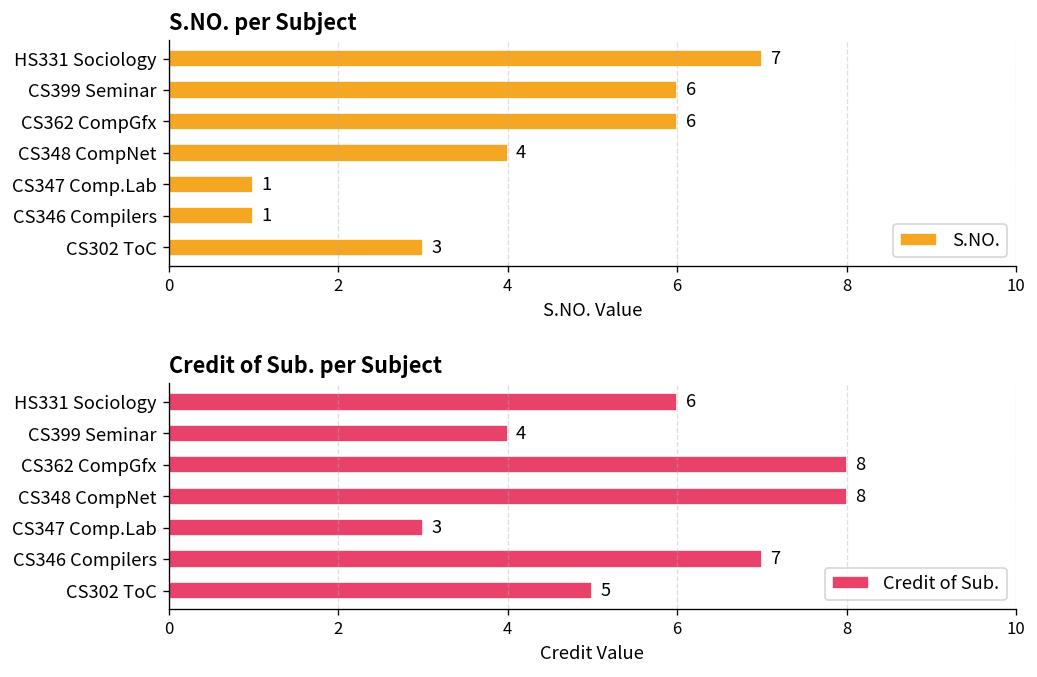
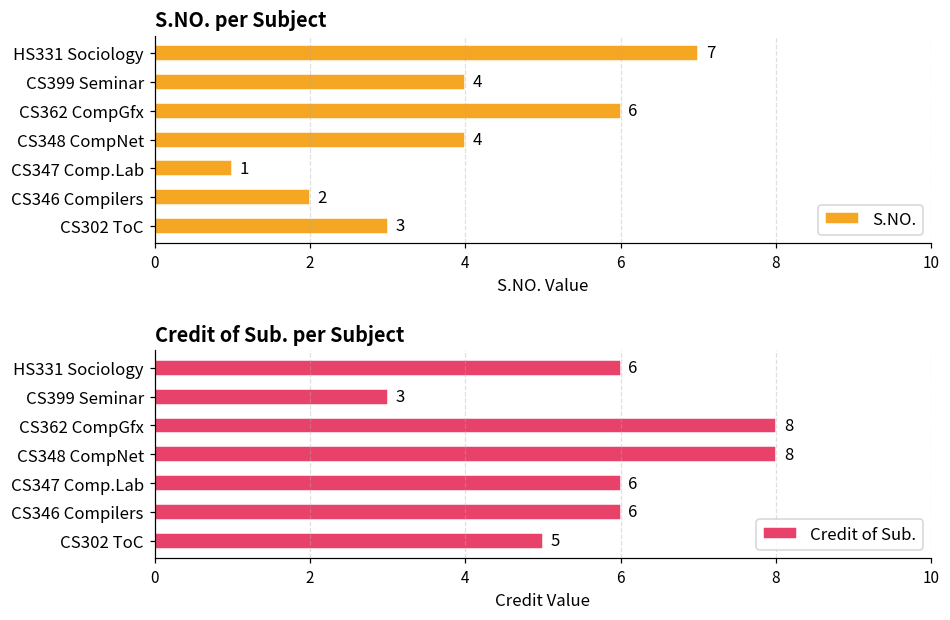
S.NO. per Subject, CS399 Seminar: 6 -> 4
S.NO. per Subject, CS346 Compilers: 1 -> 2
Credit of Sub. per Subject, CS399 Seminar: 4 -> 3
Credit of Sub. per Subject, CS347 Comp.Lab: 3 -> 6
Credit of Sub. per Subject, CS346 Compilers: 7 -> 6
